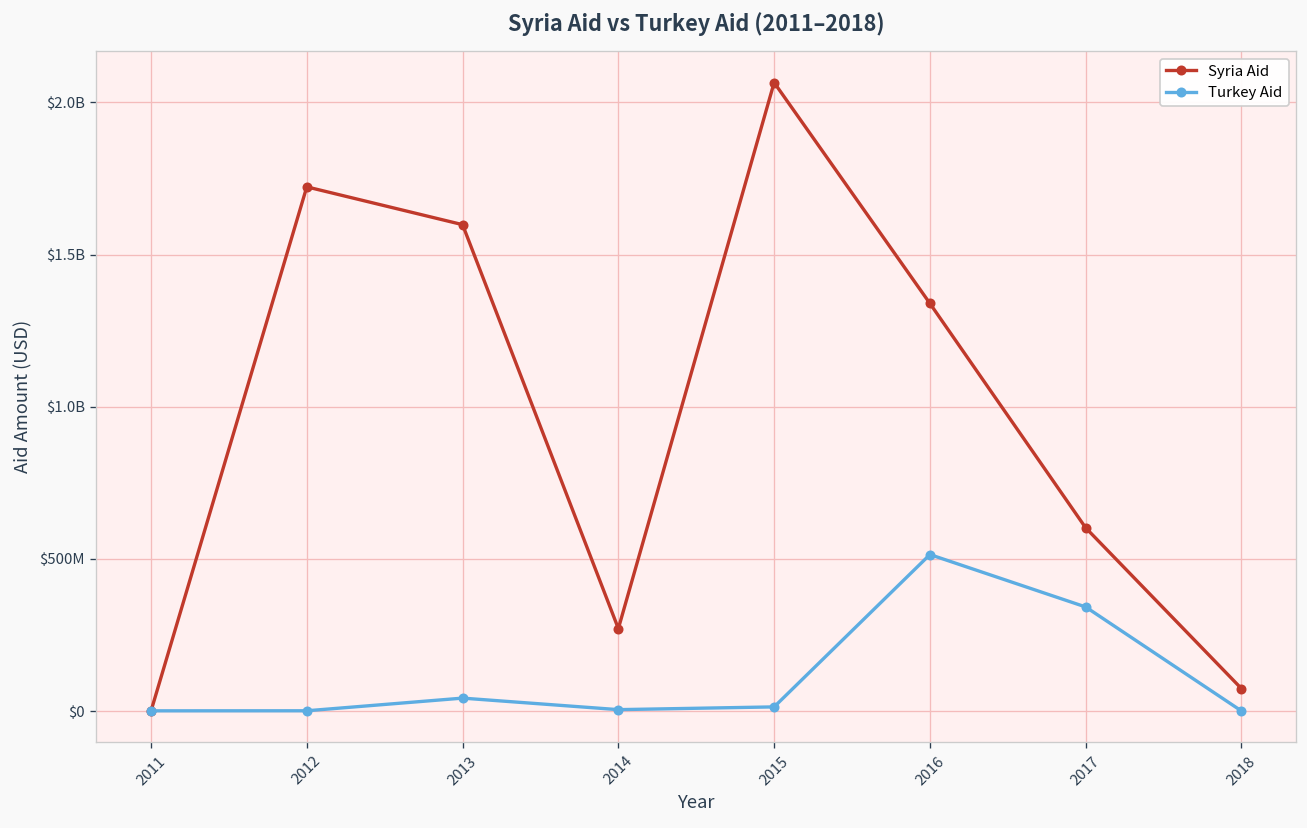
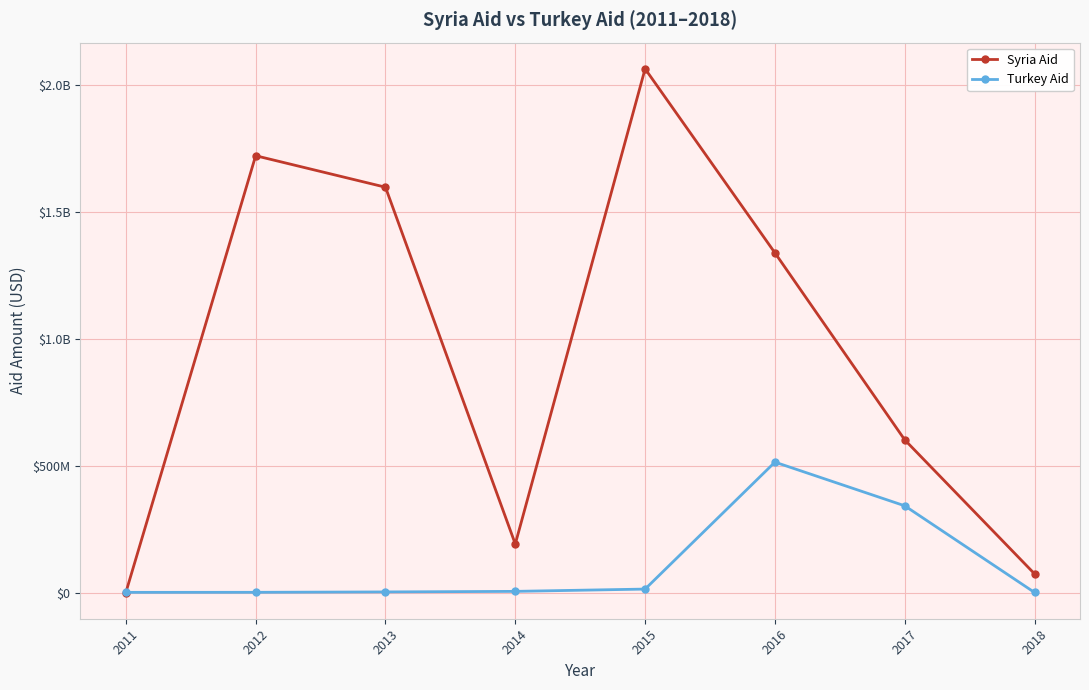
Turkey Aid, 2013: $40000000 -> $0
Syria Aid, 2014: $270000000 -> $190000000
